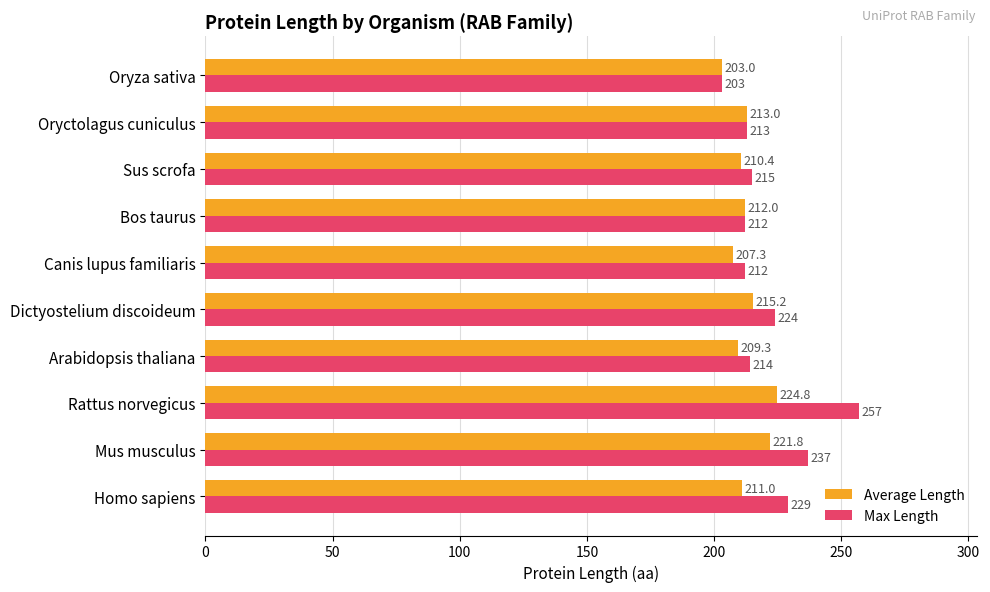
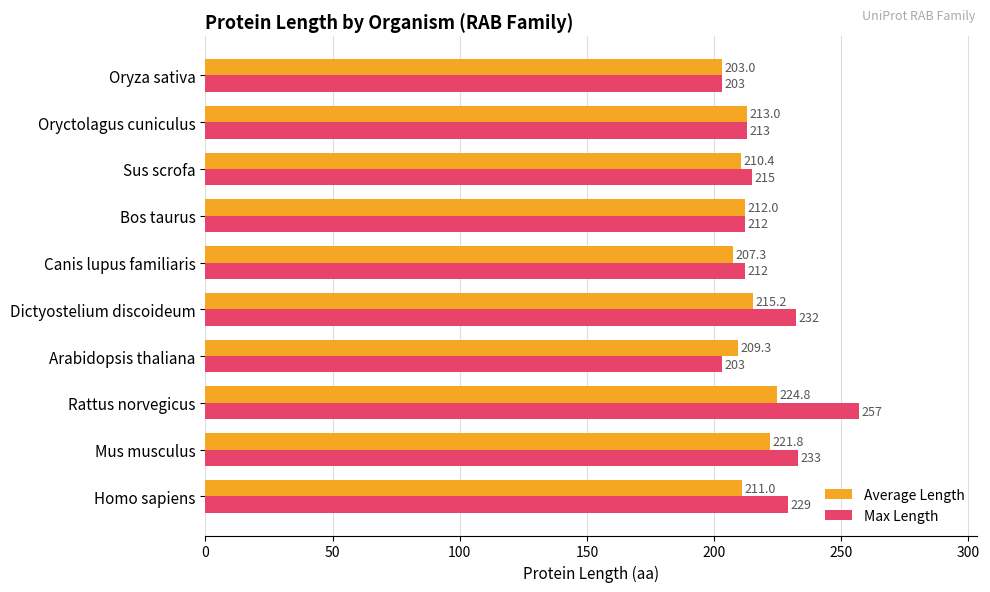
Max Length, Dictyostelium discoideum: 224 -> 232
Max Length, Arabidopsis thaliana: 214 -> 203
Max Length, Mus musculus: 237 -> 233
